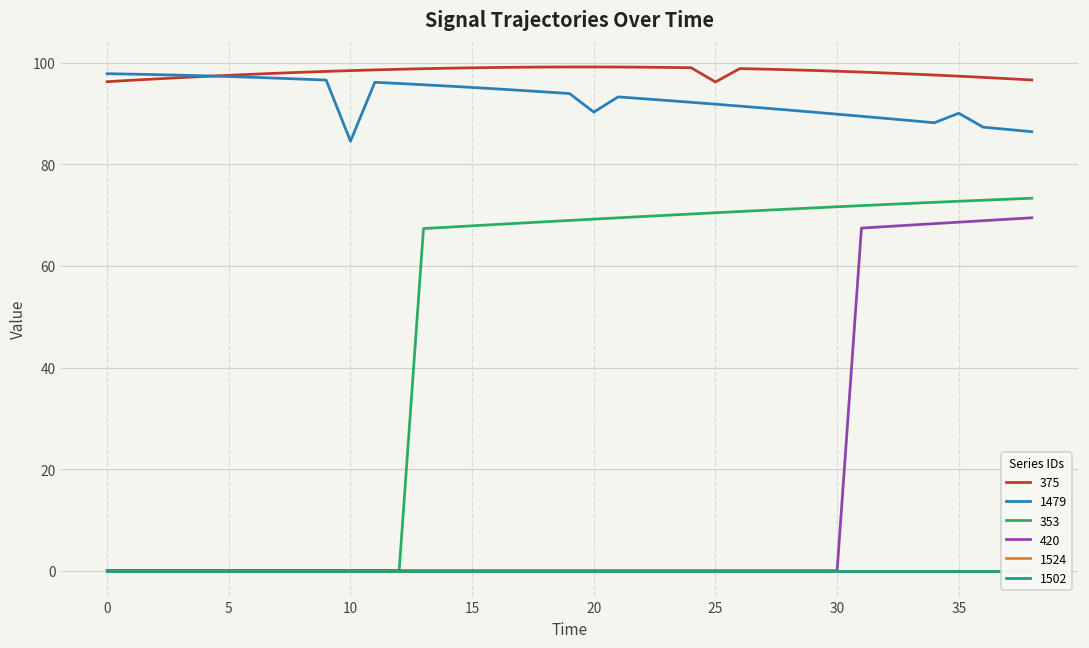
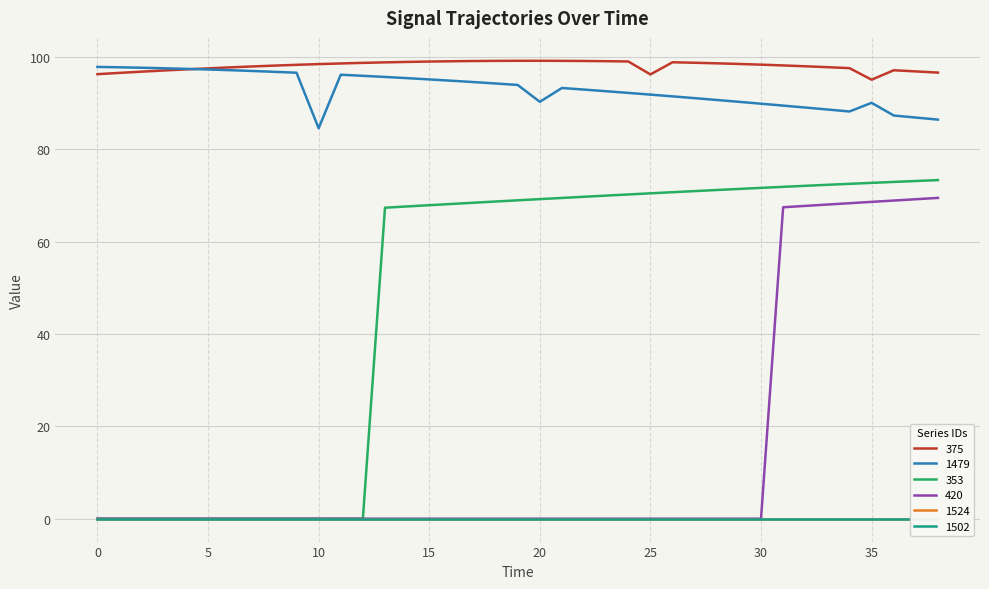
375, 35: 97 -> 95
